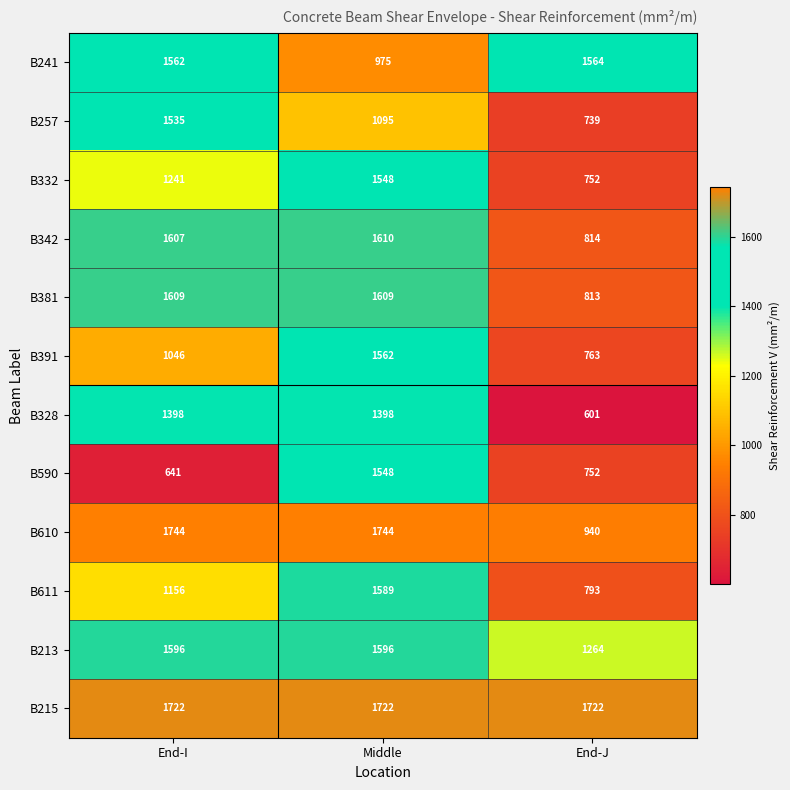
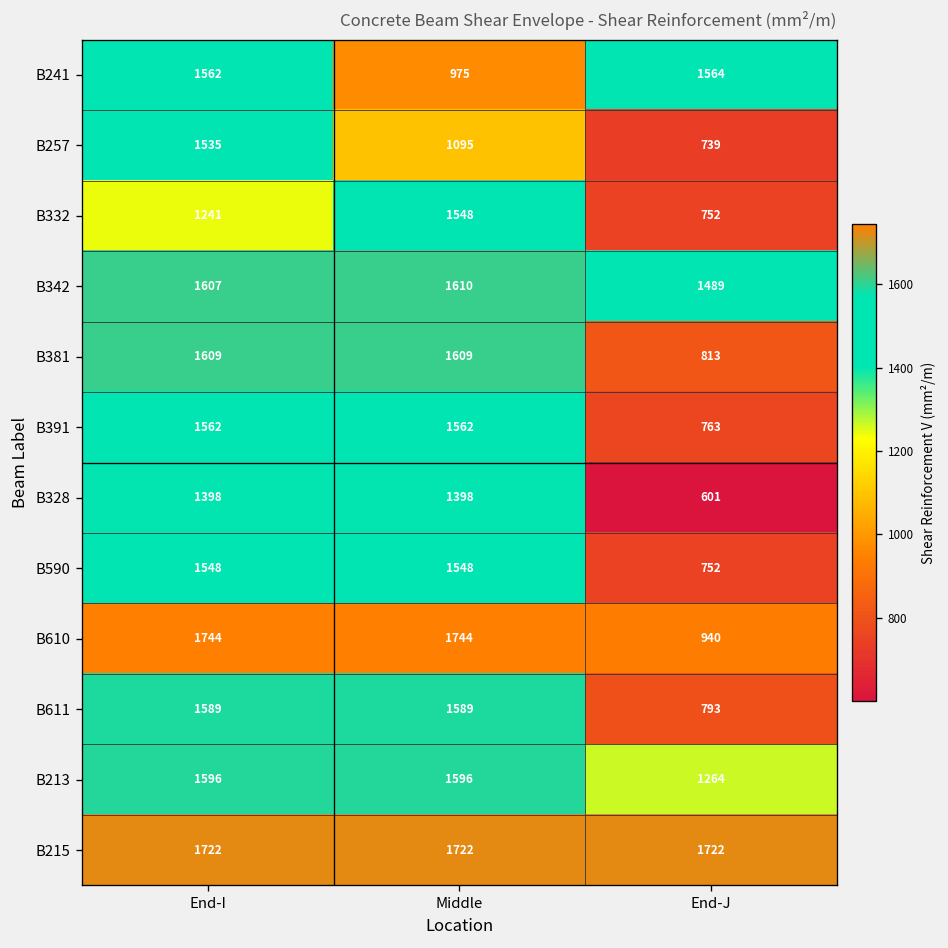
B342, End-J: 814 -> 1489
B391, End-I: 1046 -> 1562
B590, End-I: 641 -> 1548
B611, End-I: 1156 -> 1589
